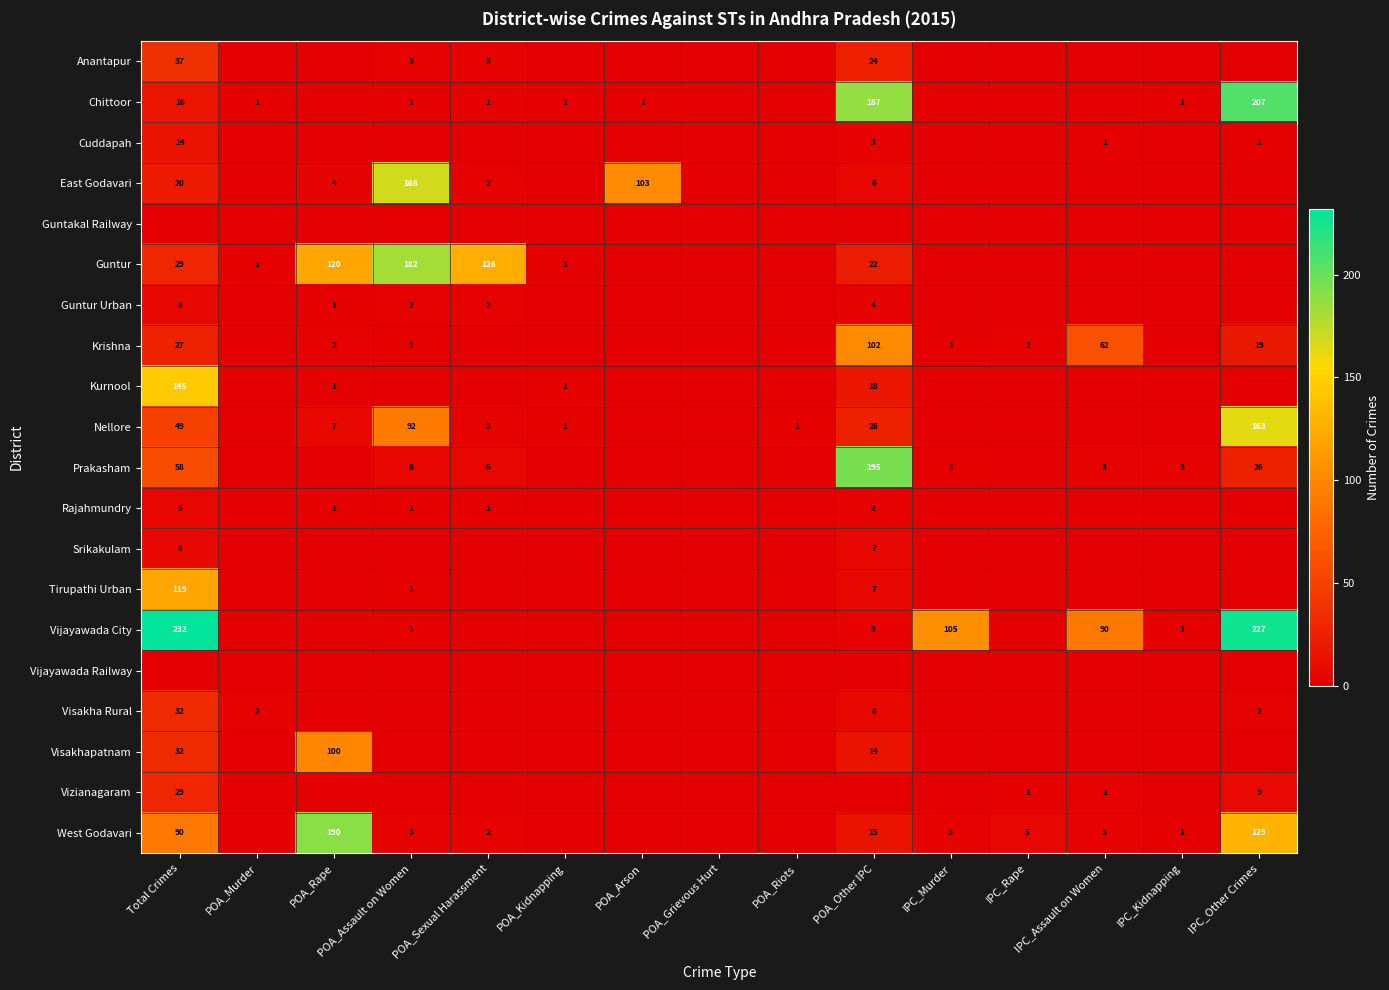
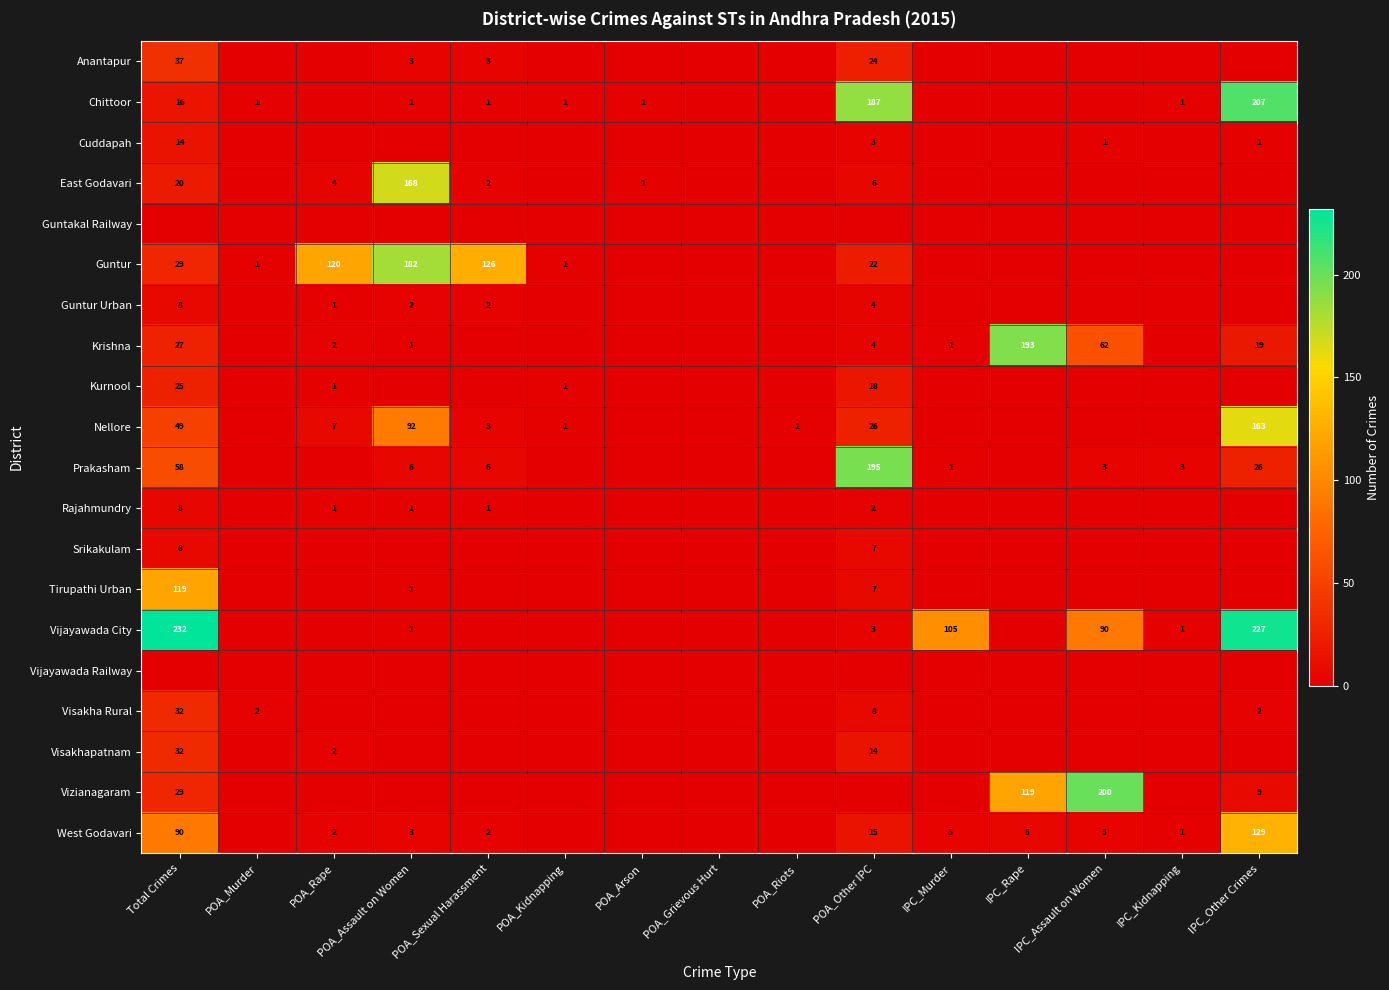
East Godavari, POA_Arson: 103 -> 1
Krishna, POA_Other IPC: 102 -> 4
Krishna, IPC_Rape: 2 -> 193
Kurnool, Total Crimes: 145 -> 25
Visakhapatnam, POA_Rape: 100 -> 2
Vizianagaram, IPC_Rape: 1 -> 119
Vizianagaram, IPC_Assault on Women: 2 -> 200
West Godavari, POA_Rape: 190 -> 2
